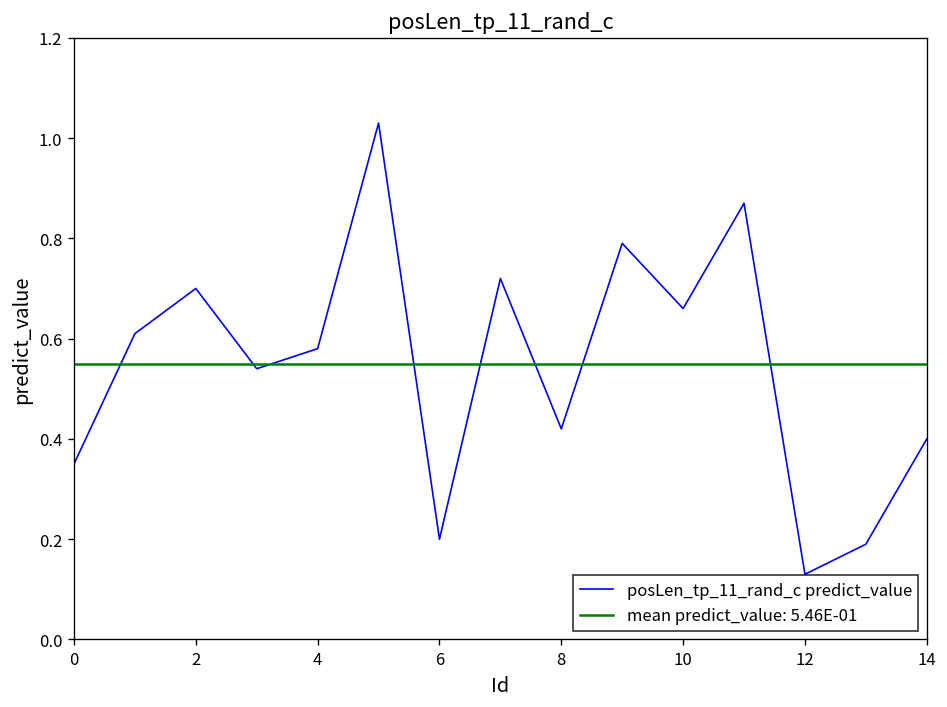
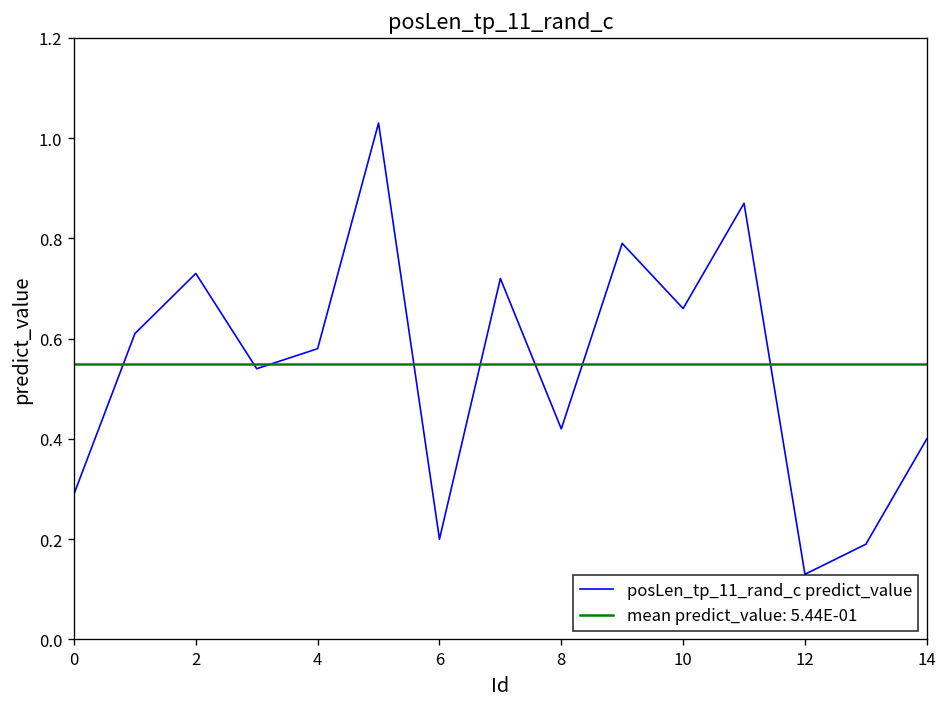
posLen_tp_11_rand_c predict_value, 0: 0.35 -> 0.29
posLen_tp_11_rand_c predict_value, 2: 0.70 -> 0.73
